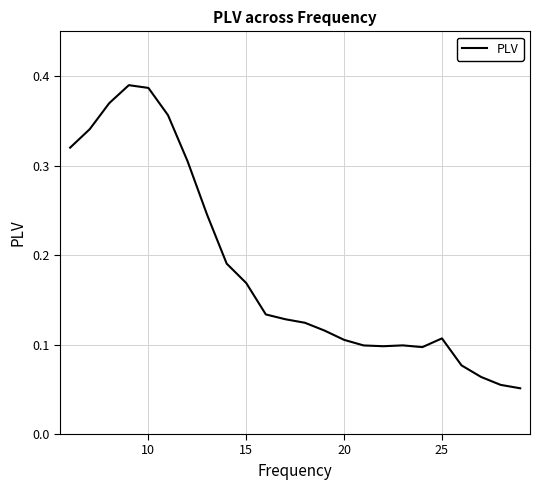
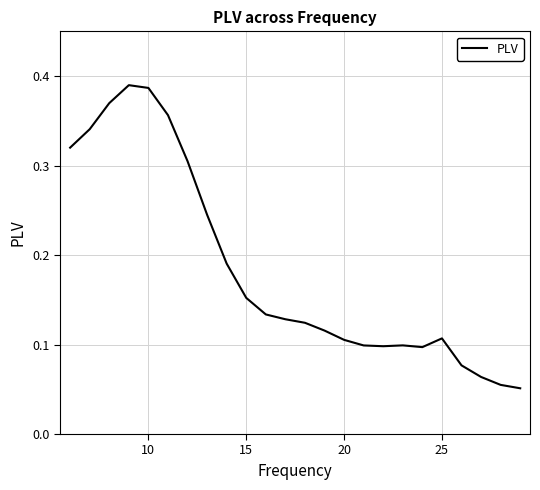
15: 0.17 -> 0.15
